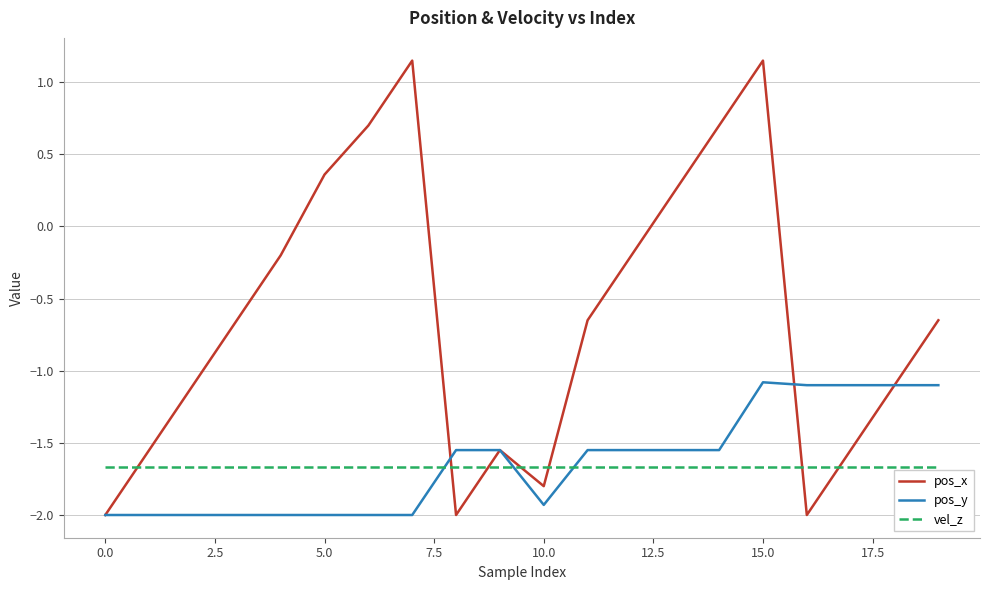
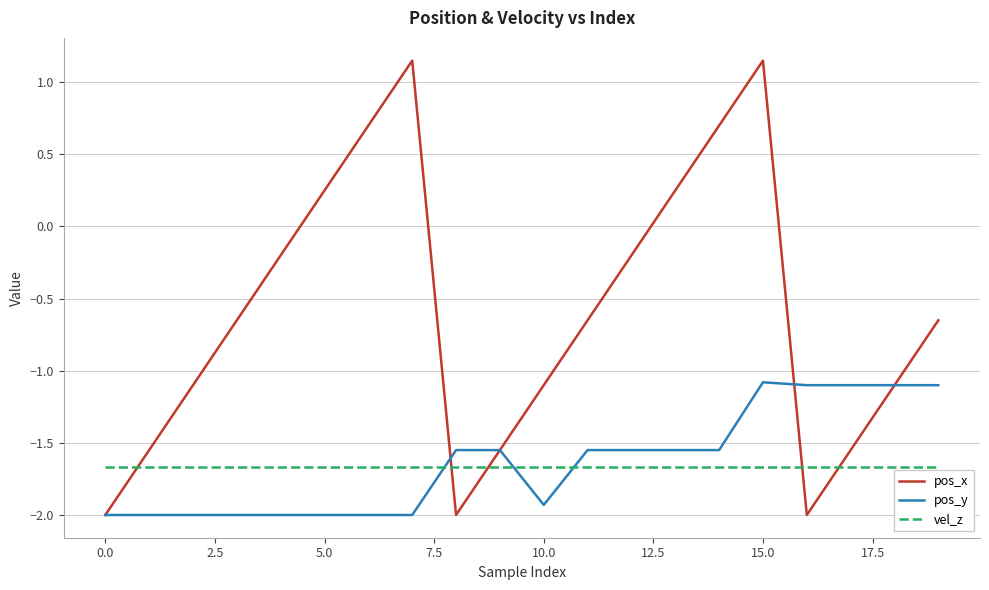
pos_x, 5.0: 0.36 -> 0.25
pos_x, 10.0: -1.8 -> -1.1
